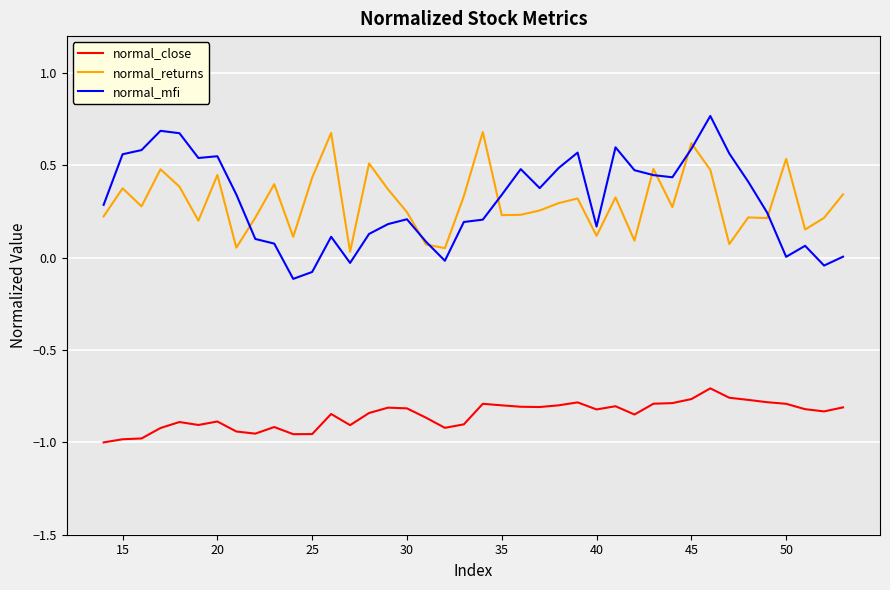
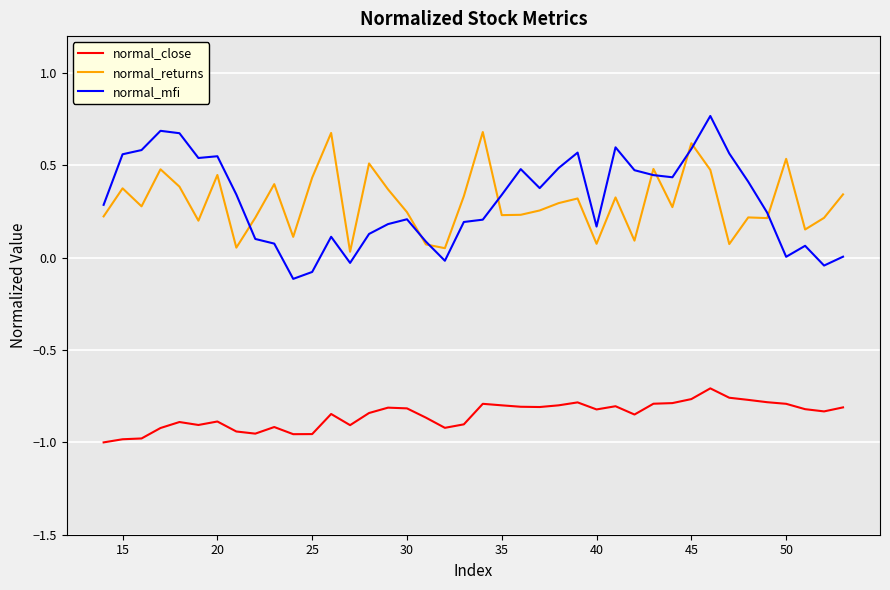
normal_returns, 40: 0.12 -> 0.08
